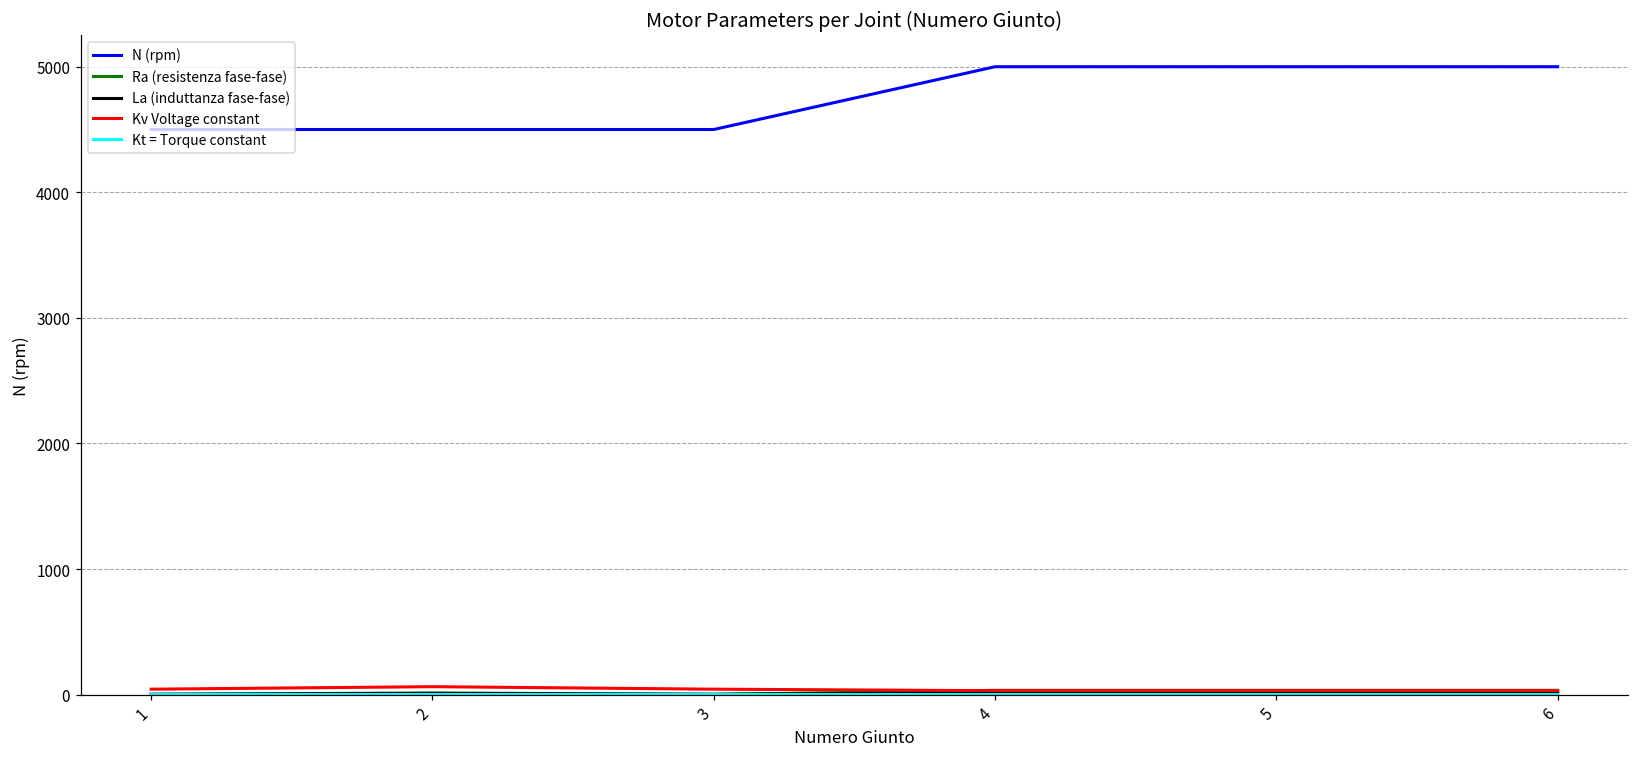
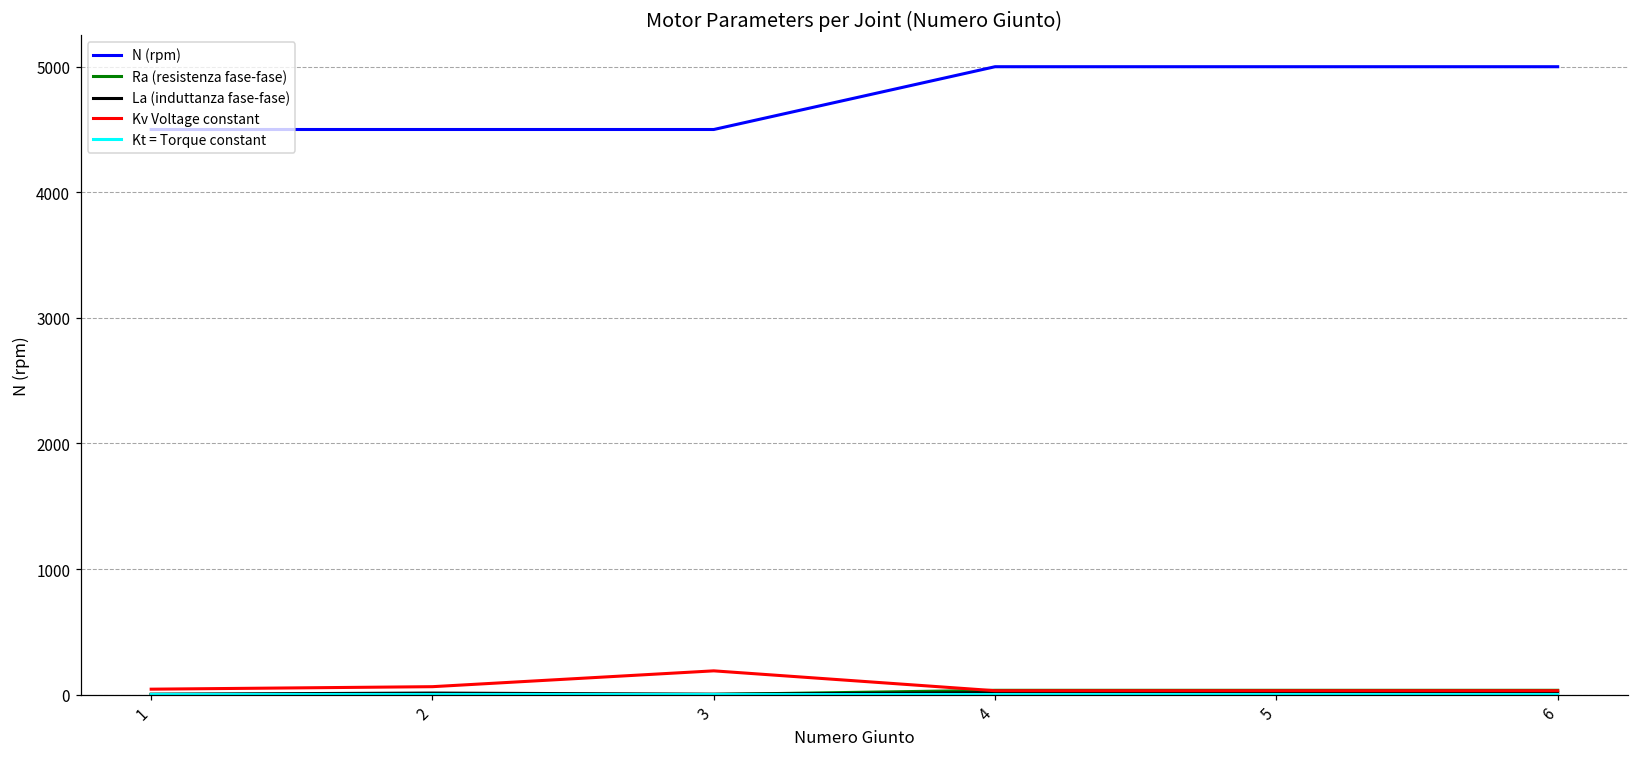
Kv Voltage constant, 3: 40 -> 190
